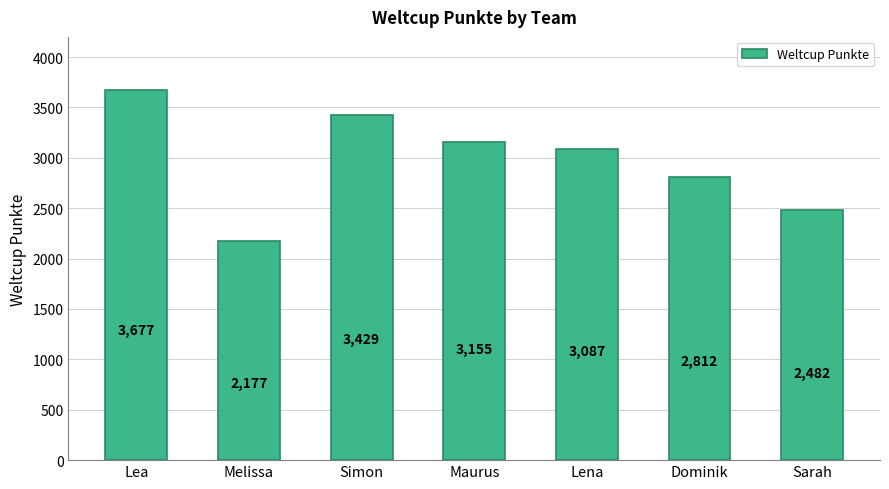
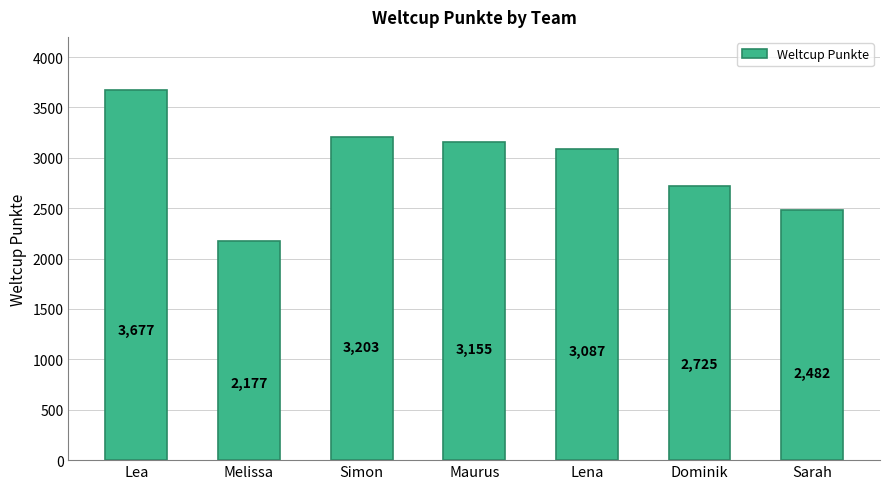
Simon: 3,429 -> 3,203
Dominik: 2,812 -> 2,725
